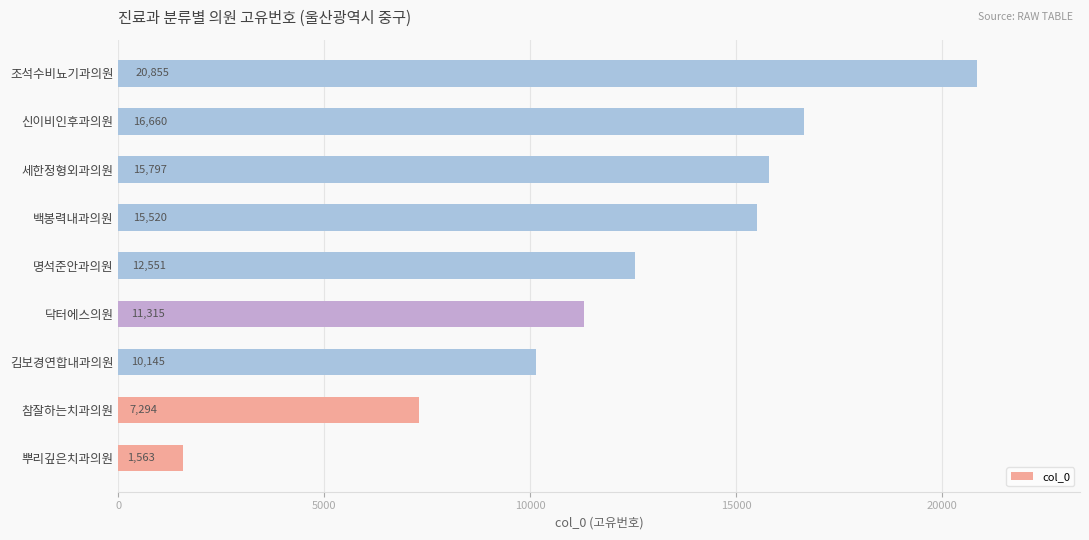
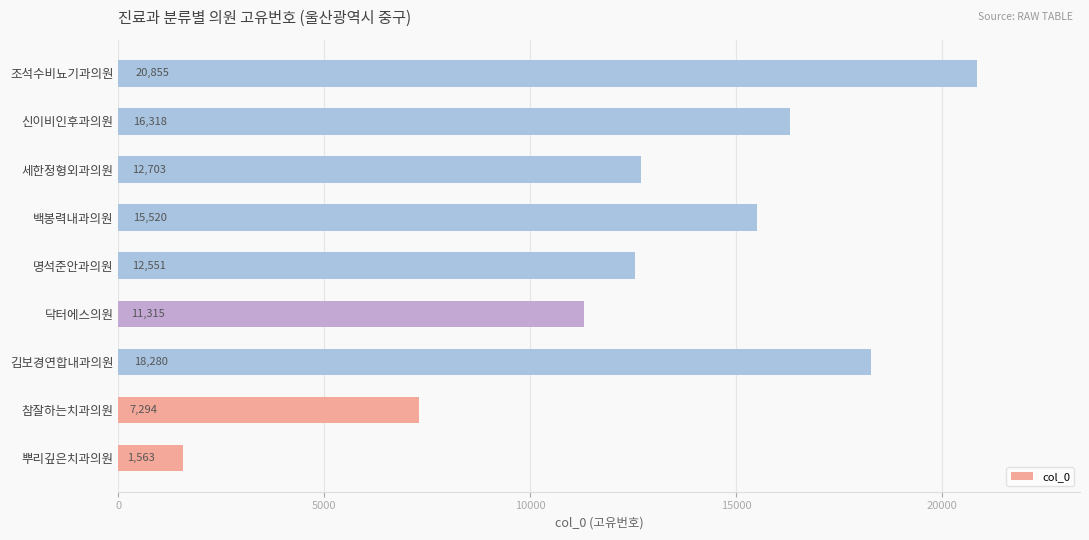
신이비인후과의원: 16,660 -> 16,318
세한정형외과의원: 15,797 -> 12,703
김보경연합내과의원: 10,145 -> 18,280
